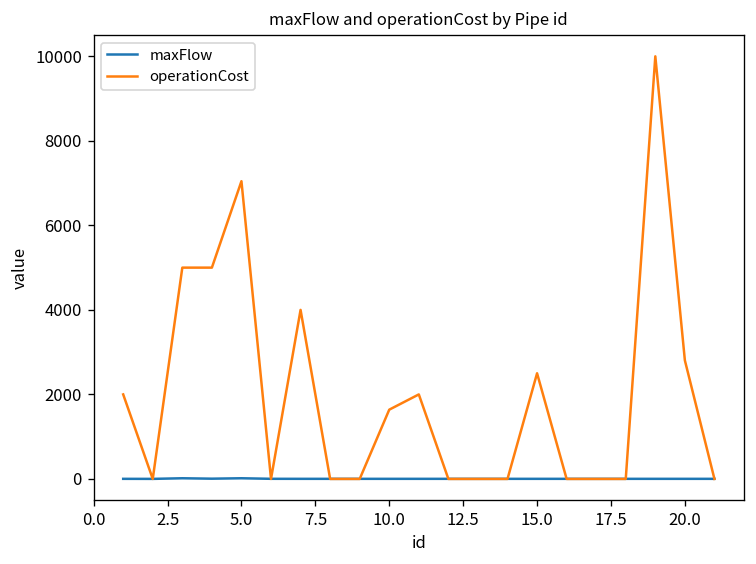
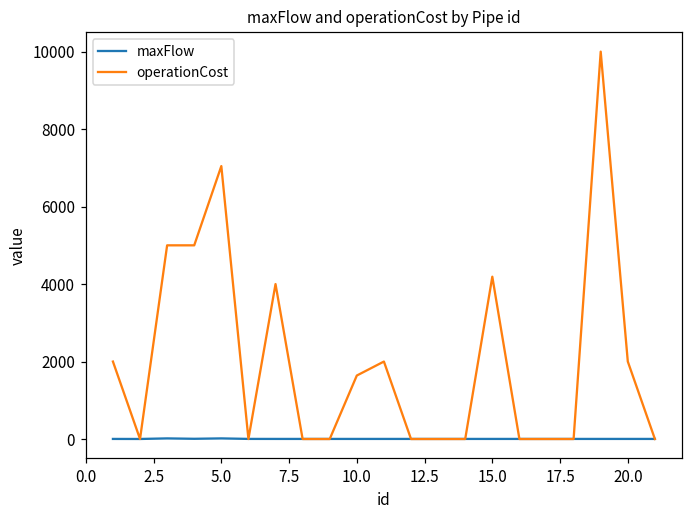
operationCost, 15.0: 2500 -> 4200
operationCost, 20.0: 2800 -> 2000
